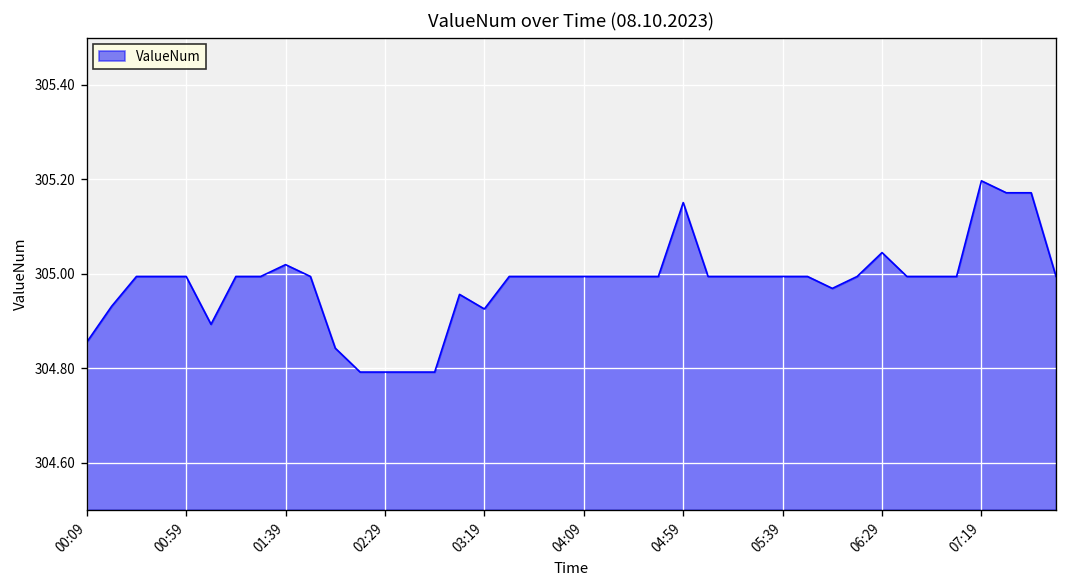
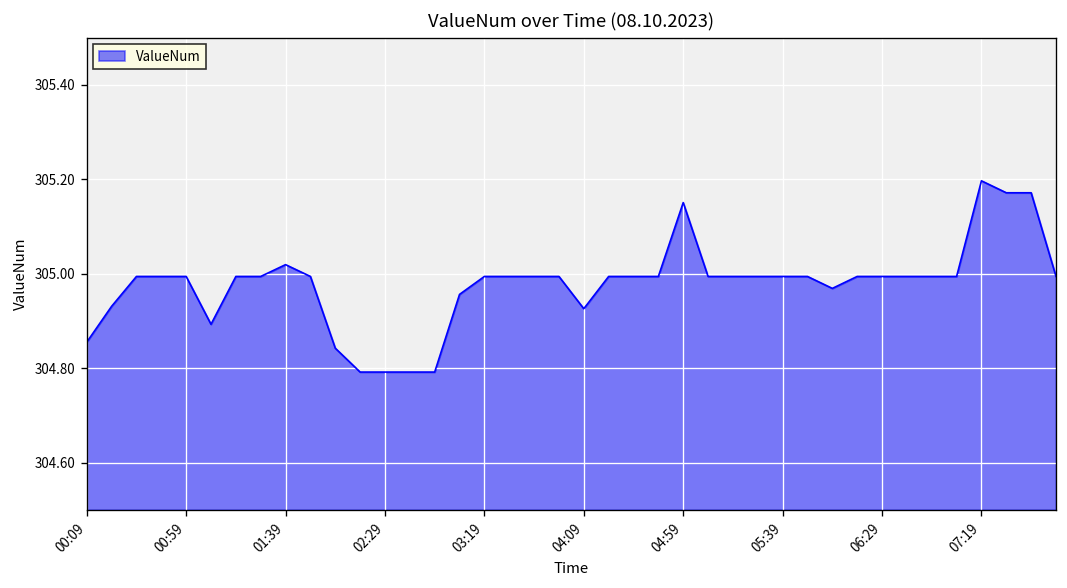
03:19: 304.93 -> 304.99
04:09: 304.99 -> 304.93
06:29: 305.04 -> 304.99
